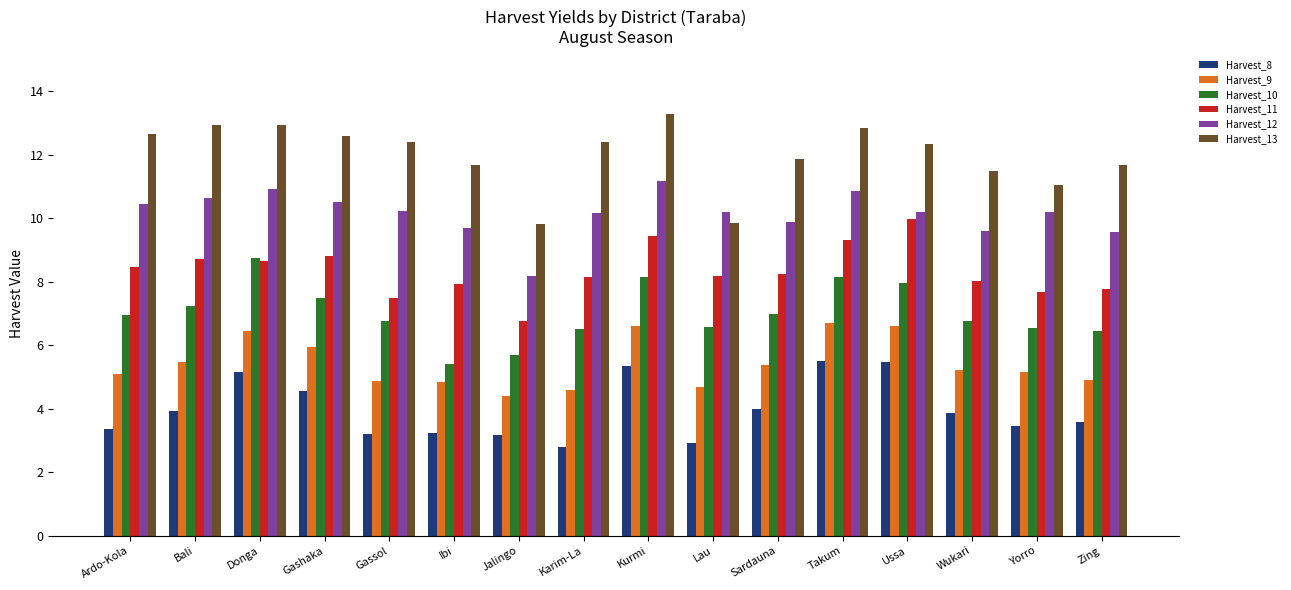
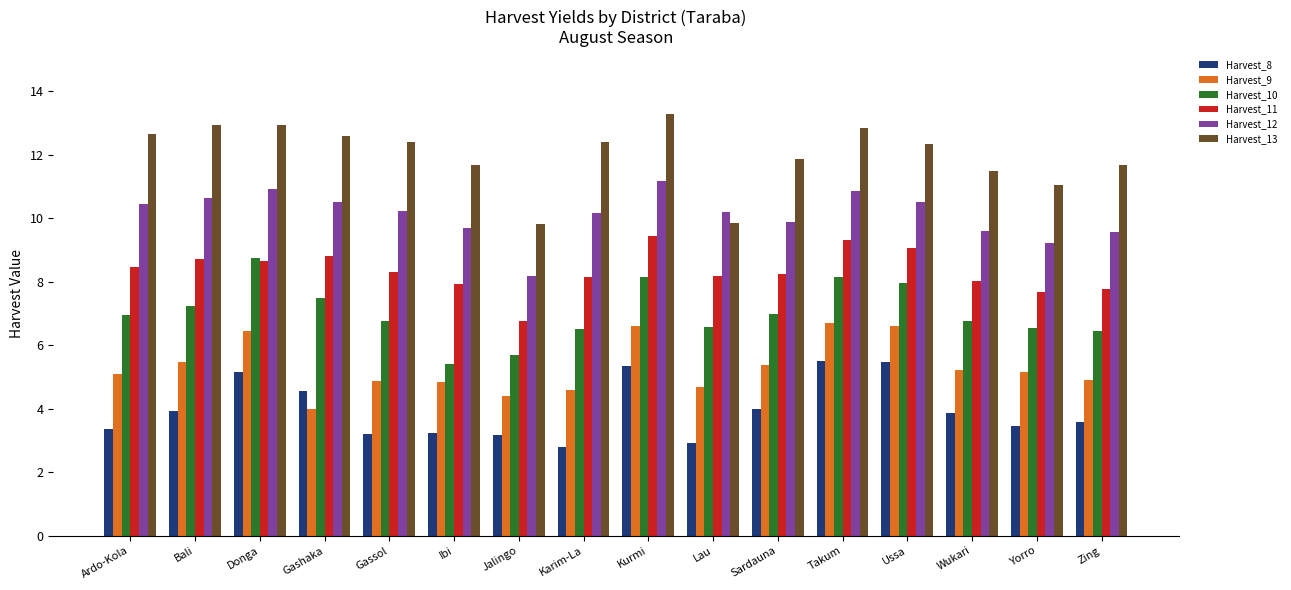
Harvest_9, Gashaka: 5.9 -> 4.0
Harvest_11, Gassol: 7.5 -> 8.3
Harvest_11, Ussa: 10.0 -> 9.1
Harvest_12, Ussa: 10.2 -> 10.5
Harvest_12, Yorro: 10.2 -> 9.2
